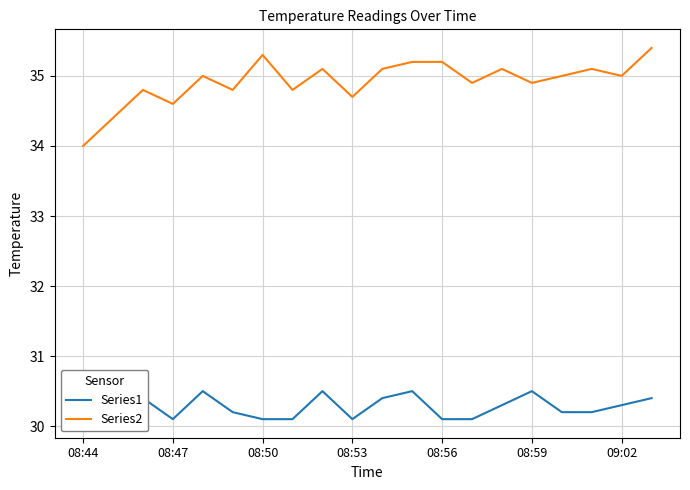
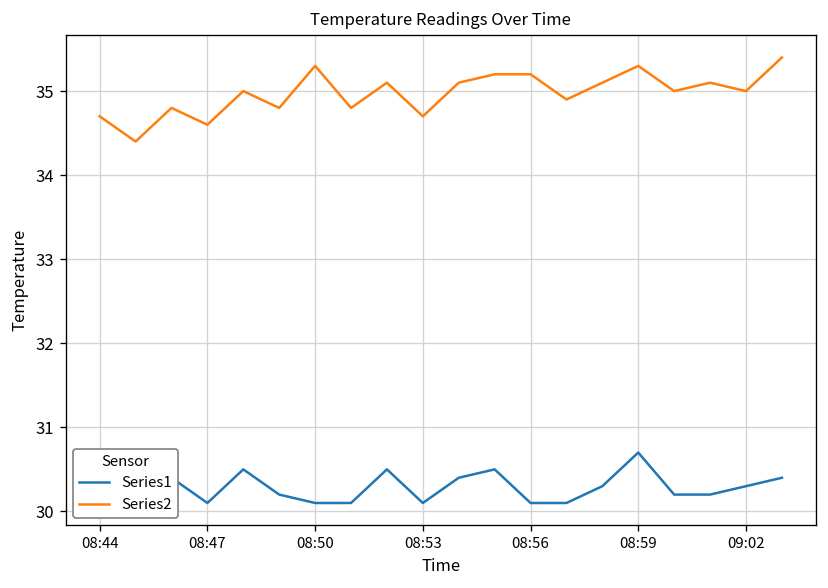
Series2, 08:44: 34.0 -> 34.7
Series1, 08:59: 30.5 -> 30.7
Series2, 08:59: 34.9 -> 35.3
